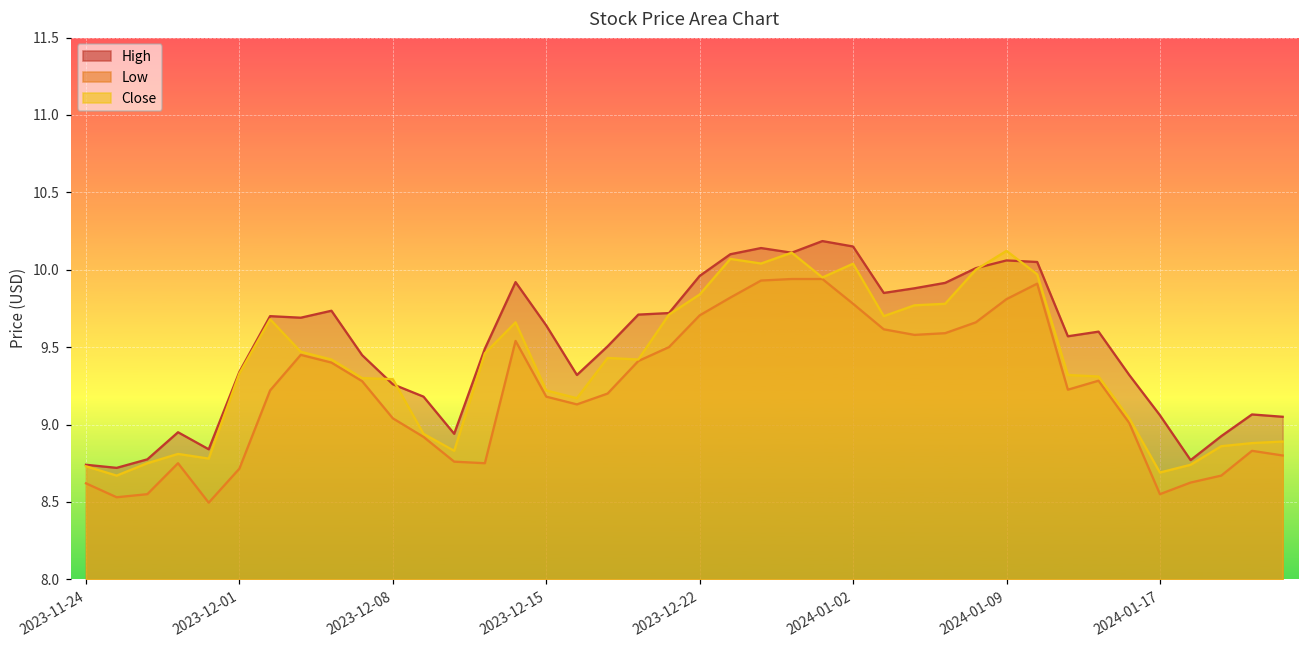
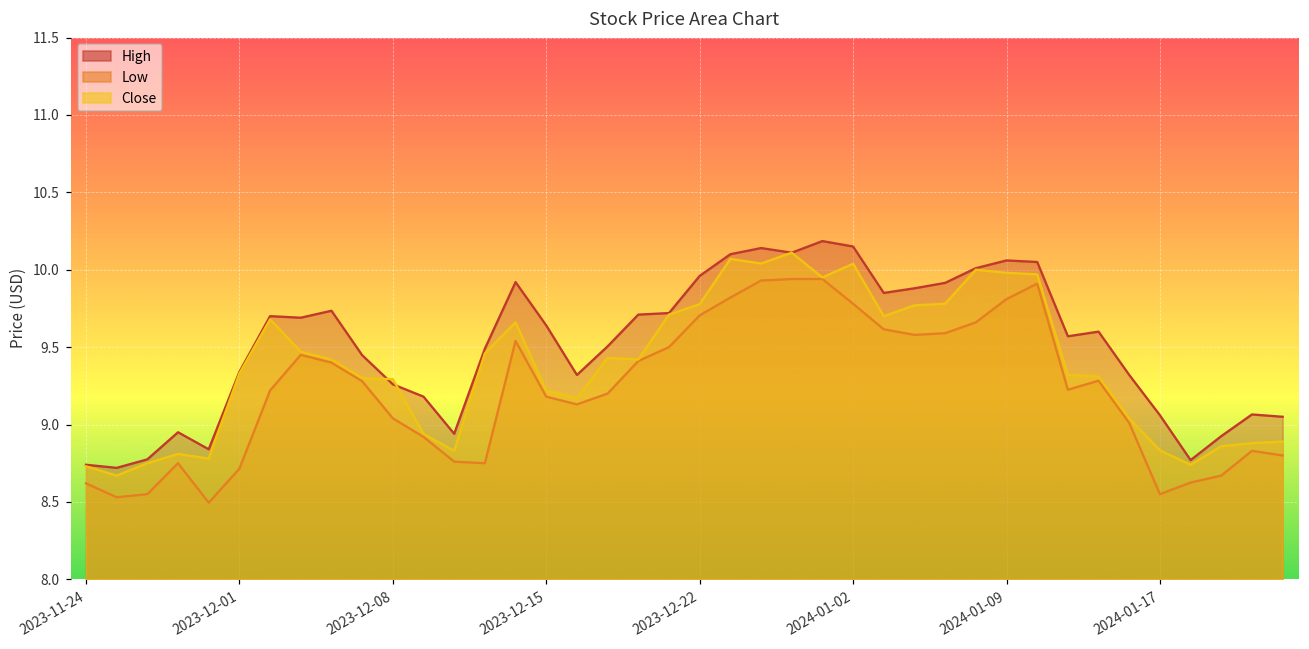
Close, 2023-12-22: 9.84 -> 9.78
Close, 2024-01-09: 10.12 -> 9.98
Close, 2024-01-17: 8.69 -> 8.83
